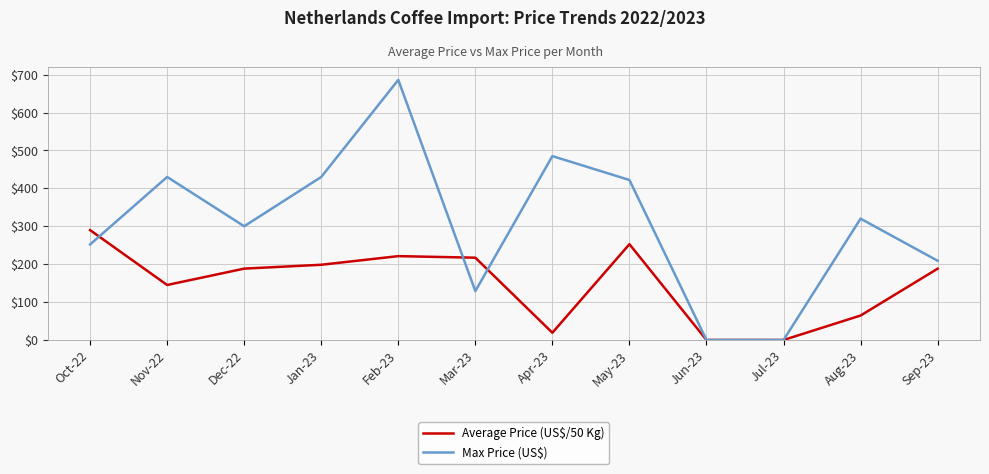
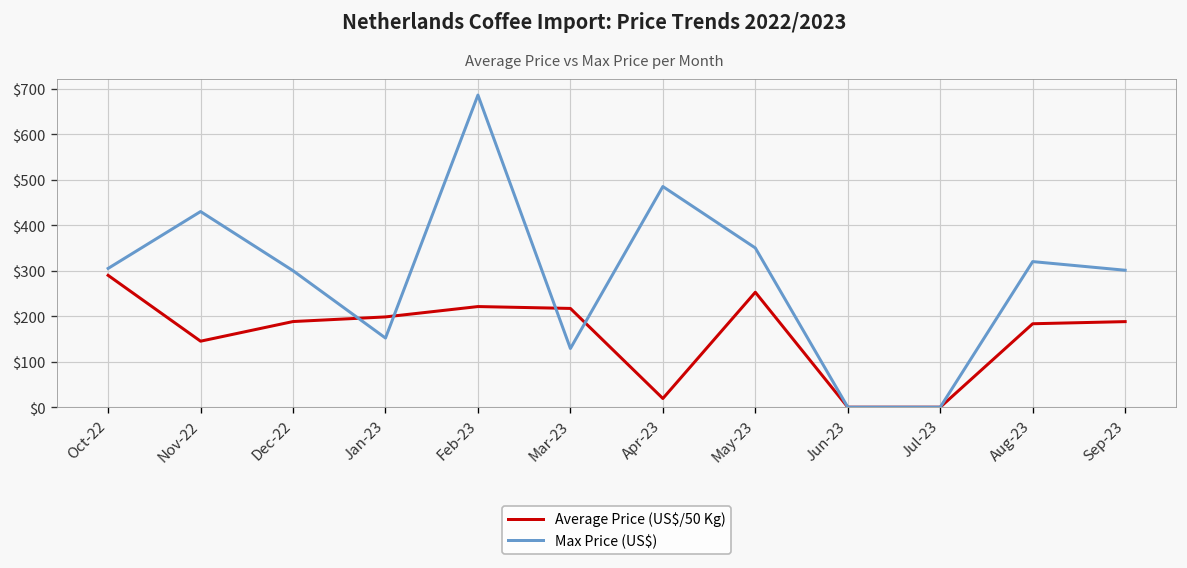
Max Price (US$), Oct-22: $250 -> $310
Max Price (US$), Jan-23: $430 -> $150
Max Price (US$), May-23: $420 -> $350
Average Price (US$/50 Kg), Aug-23: $60 -> $180
Max Price (US$), Sep-23: $210 -> $300
